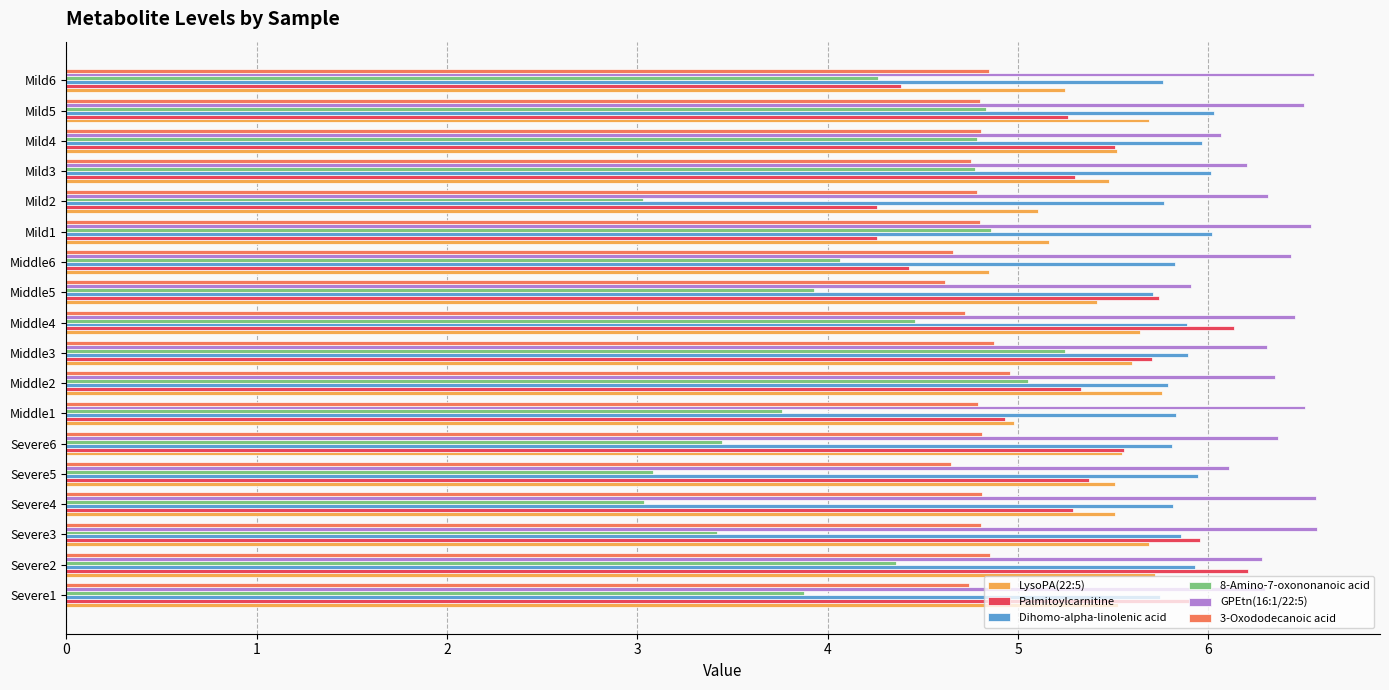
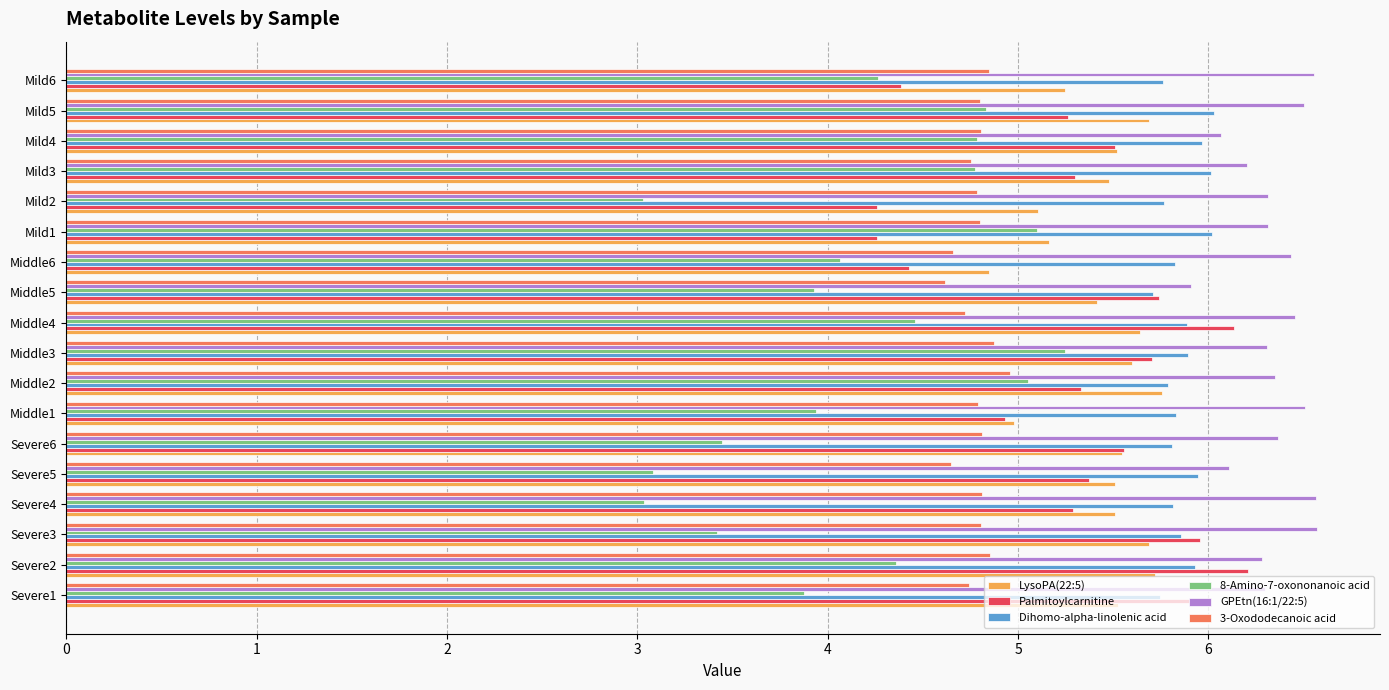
GPEtn(16:1/22:5), Mild1: 6.54 -> 6.31
8-Amino-7-oxononanoic acid, Mild1: 4.86 -> 5.10
8-Amino-7-oxononanoic acid, Middle1: 3.76 -> 3.94
